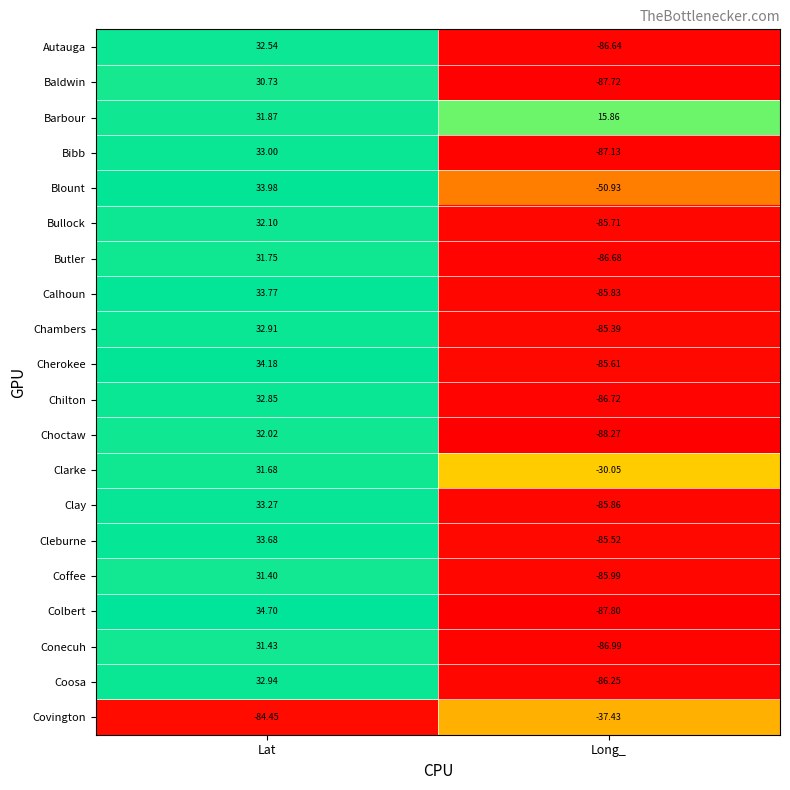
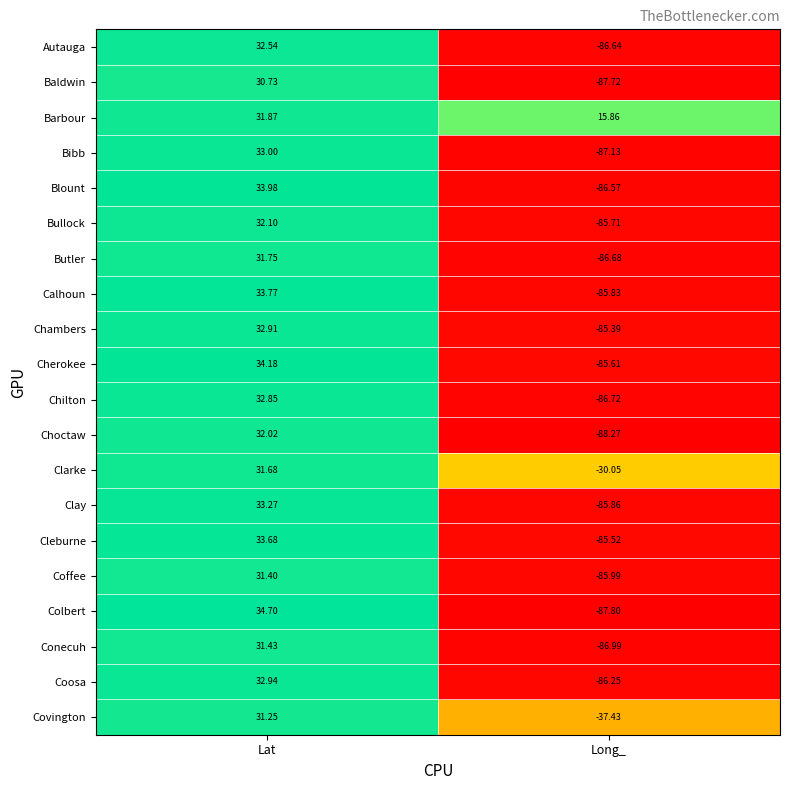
Blount, Long_: -50.93 -> -86.57
Covington, Lat: -84.45 -> 31.25
